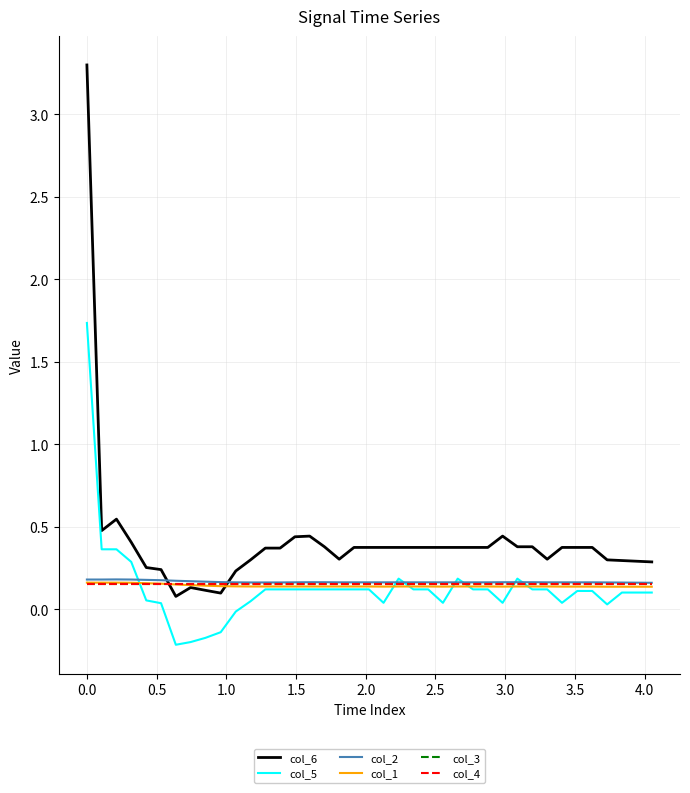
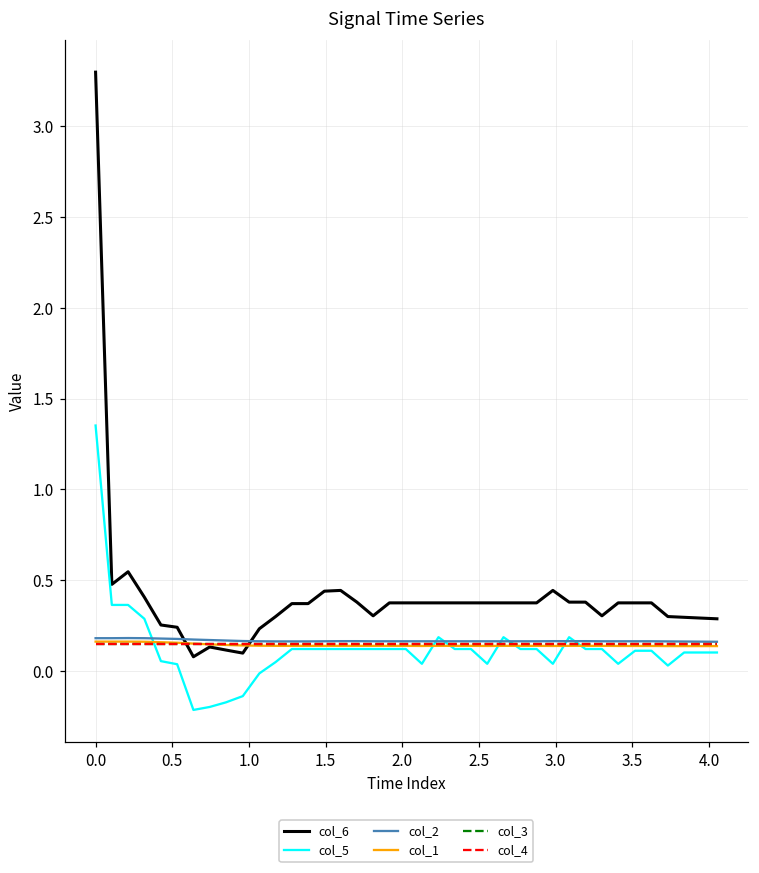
col_5, 0.0: 1.73 -> 1.35
